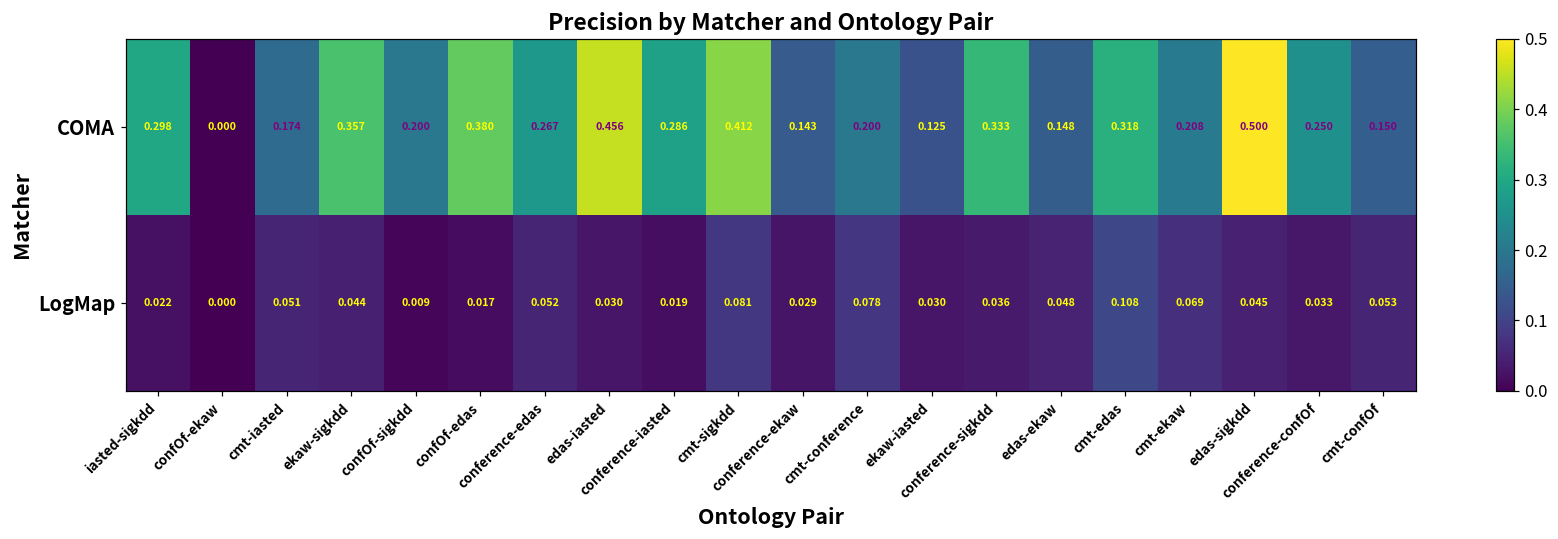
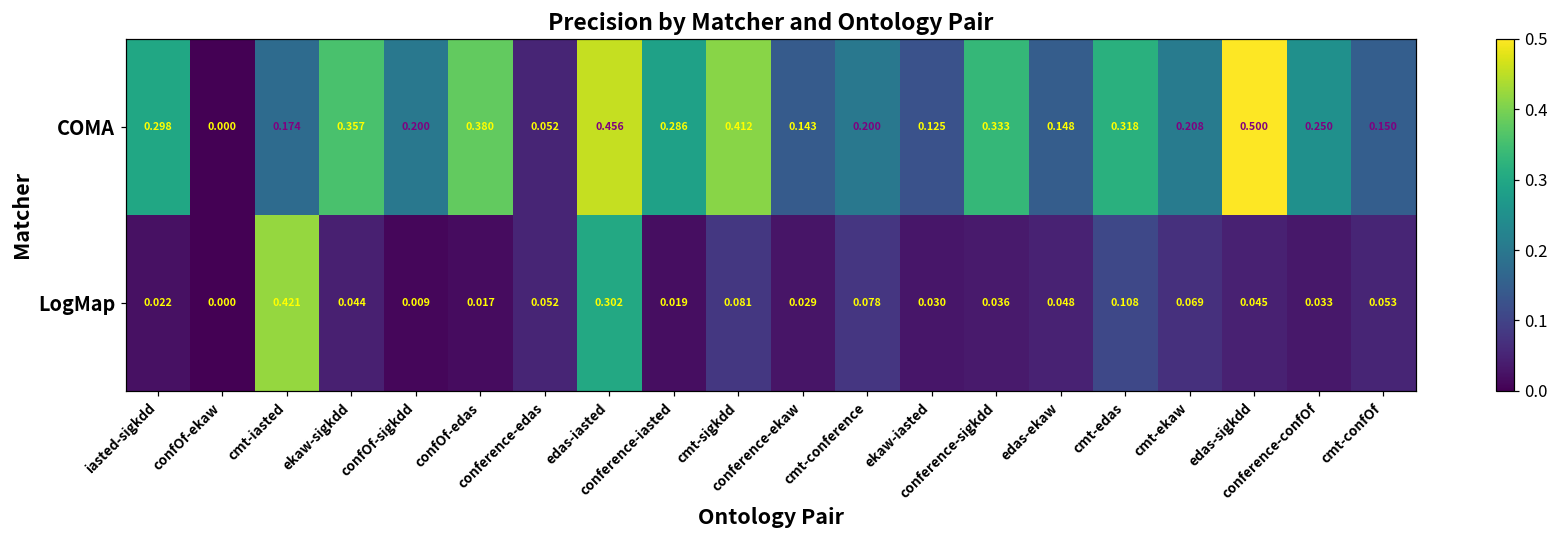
COMA, conference-edas: 0.267 -> 0.052
LogMap, cmt-iasted: 0.051 -> 0.421
LogMap, edas-iasted: 0.030 -> 0.302
